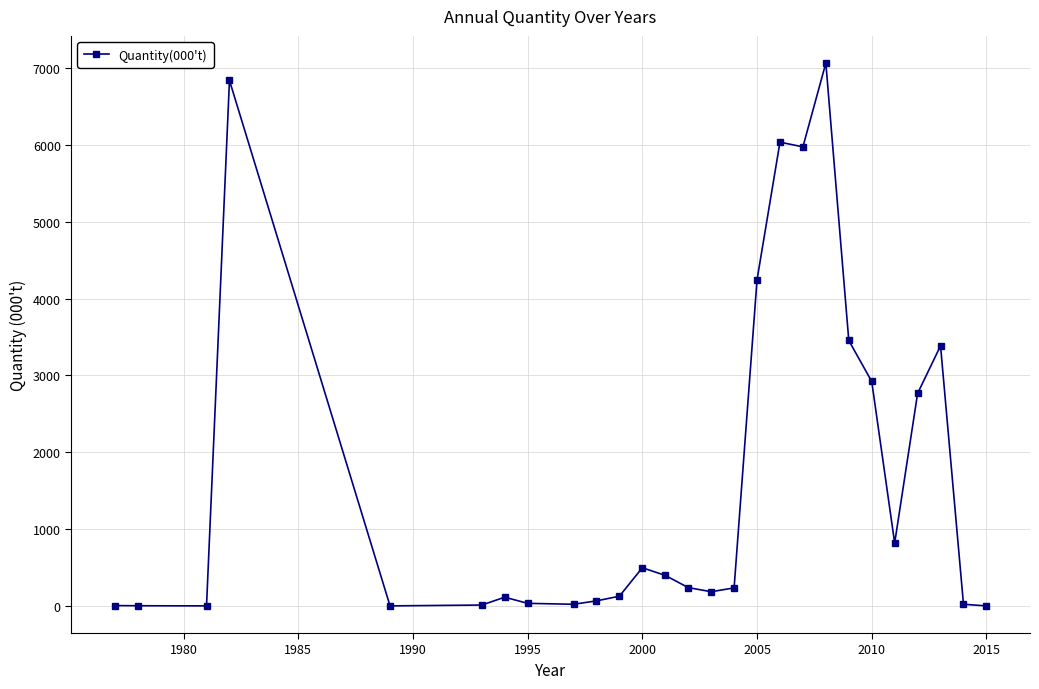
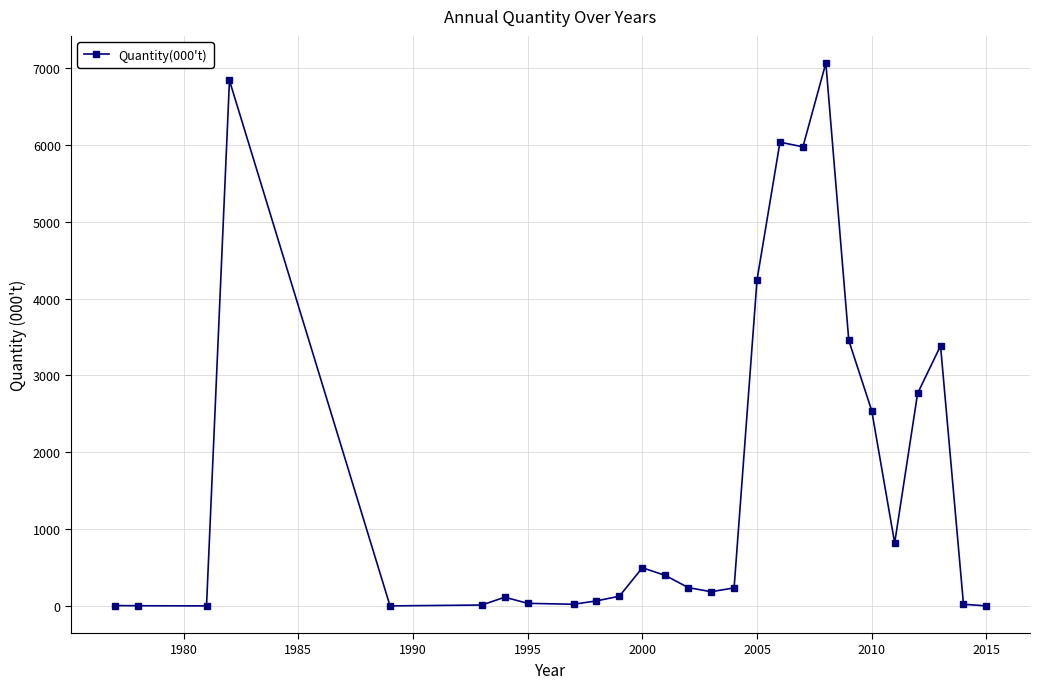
2010: 2900 -> 2500
